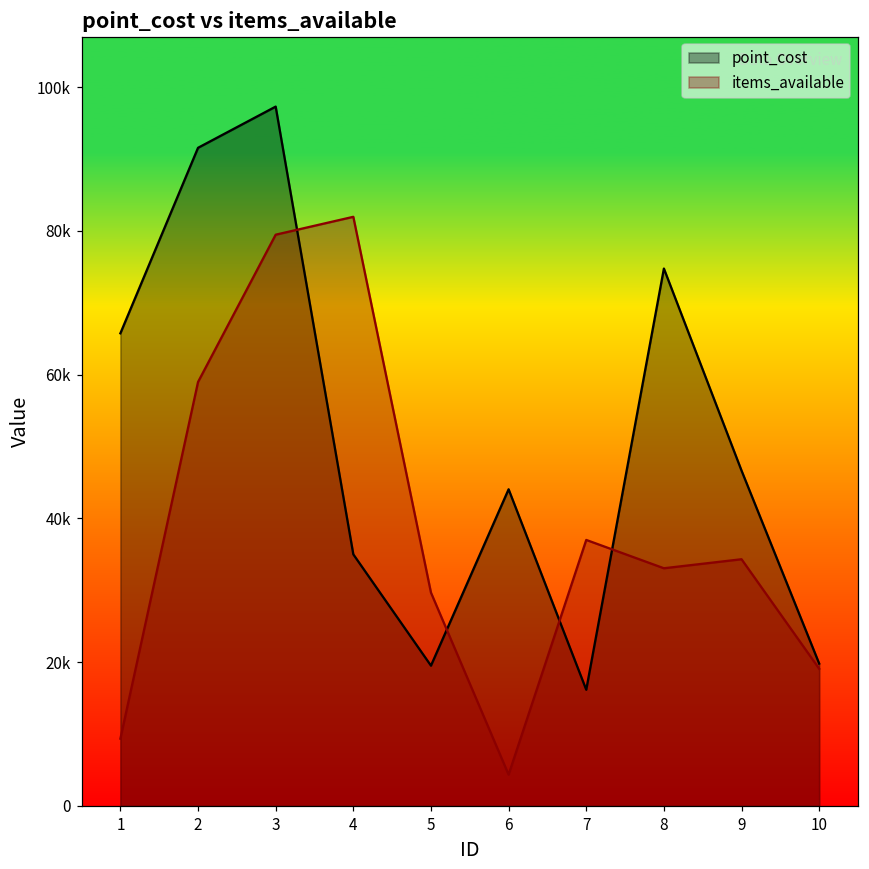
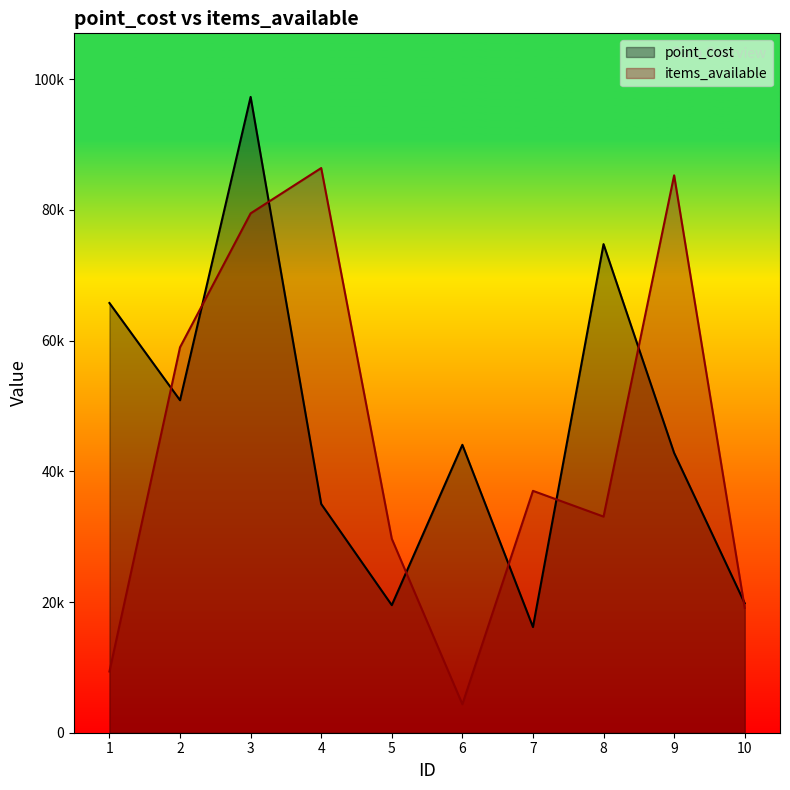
point_cost, 2: 92000 -> 51000
items_available, 4: 82000 -> 86000
point_cost, 9: 47000 -> 43000
items_available, 9: 34000 -> 85000
